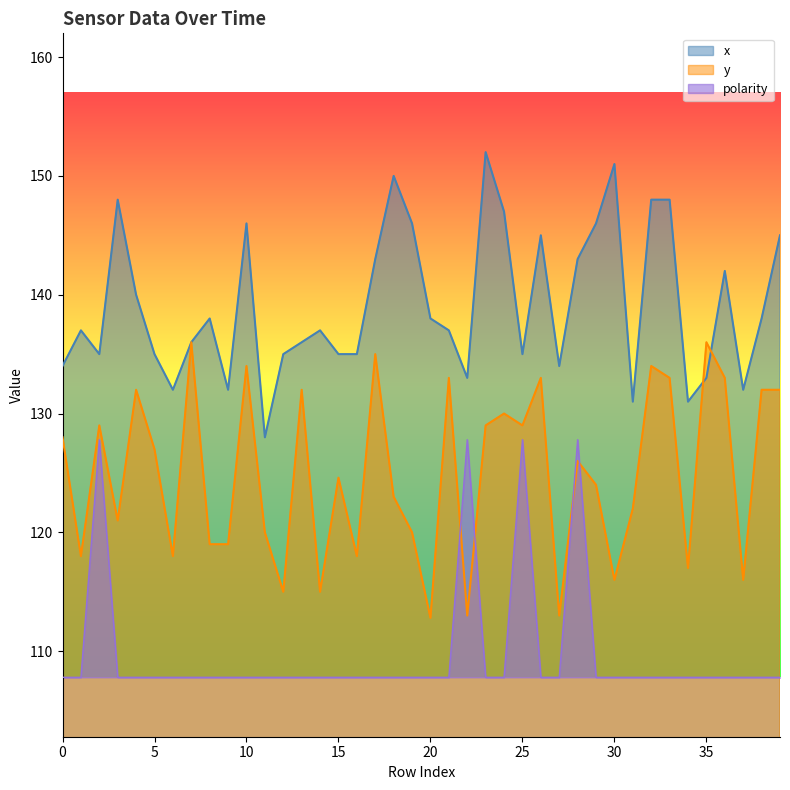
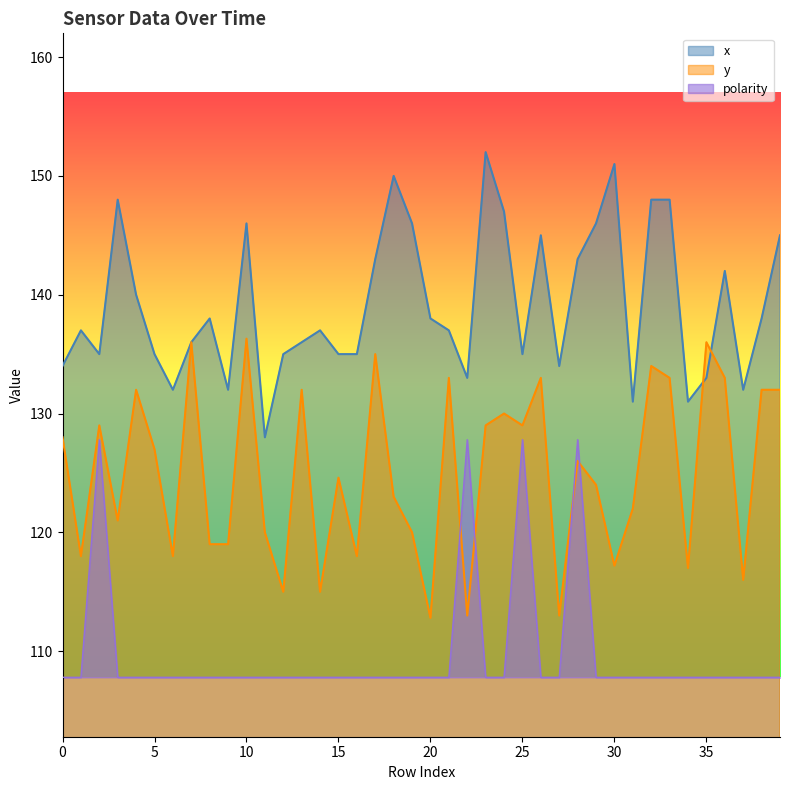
y, 10: 134.0 -> 136.3
y, 30: 116.0 -> 117.2
